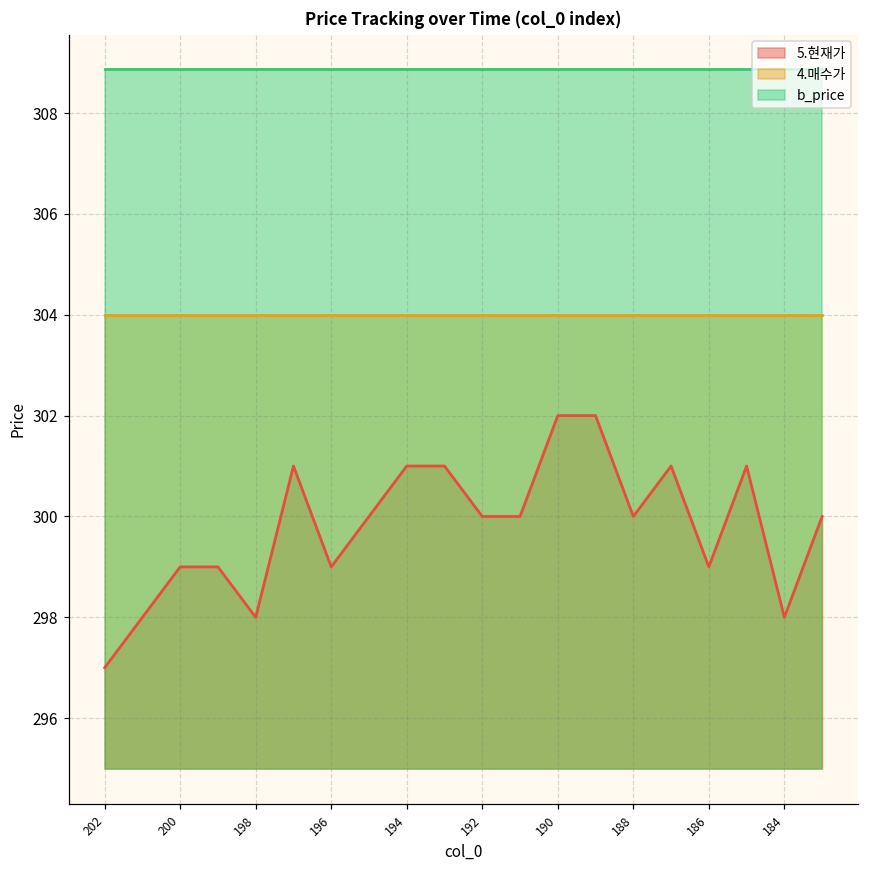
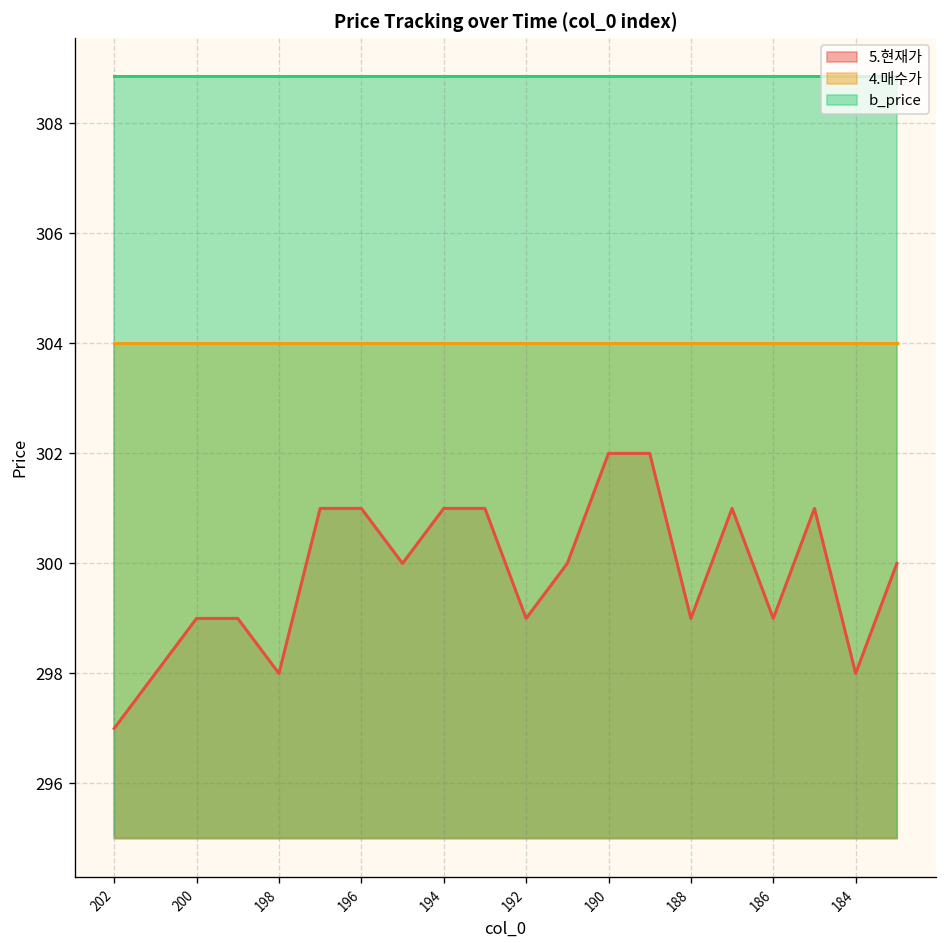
5.현재가, 196: 299 -> 301
5.현재가, 192: 300 -> 299
5.현재가, 188: 300 -> 299
